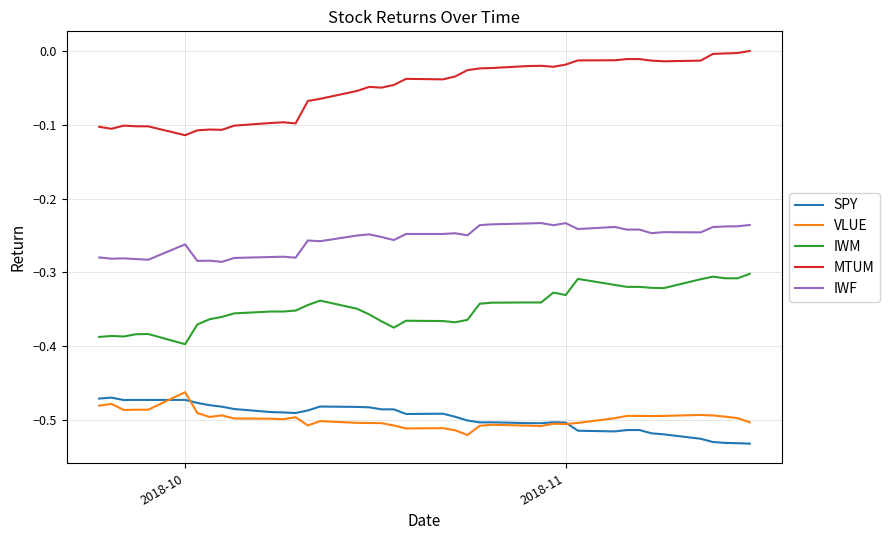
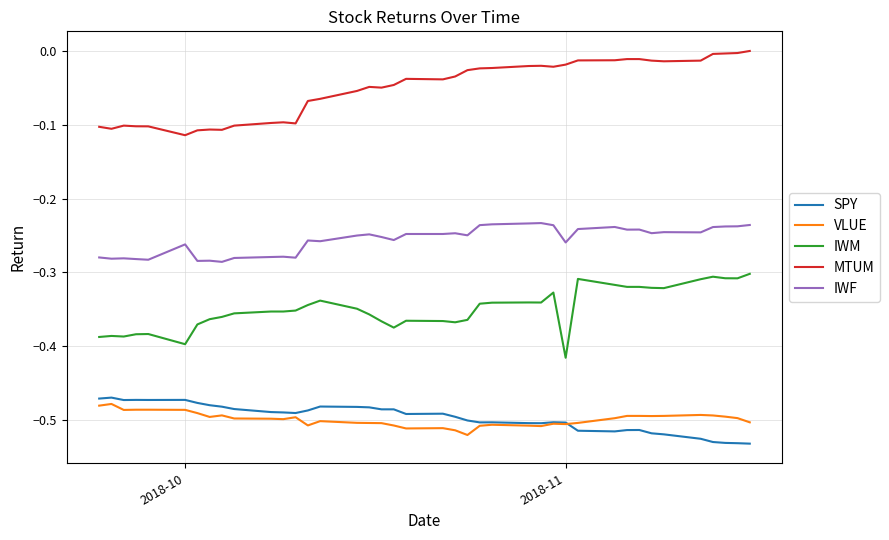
VLUE, 2018-10: -0.46 -> -0.49
IWM, 2018-11: -0.33 -> -0.42
IWF, 2018-11: -0.23 -> -0.26
